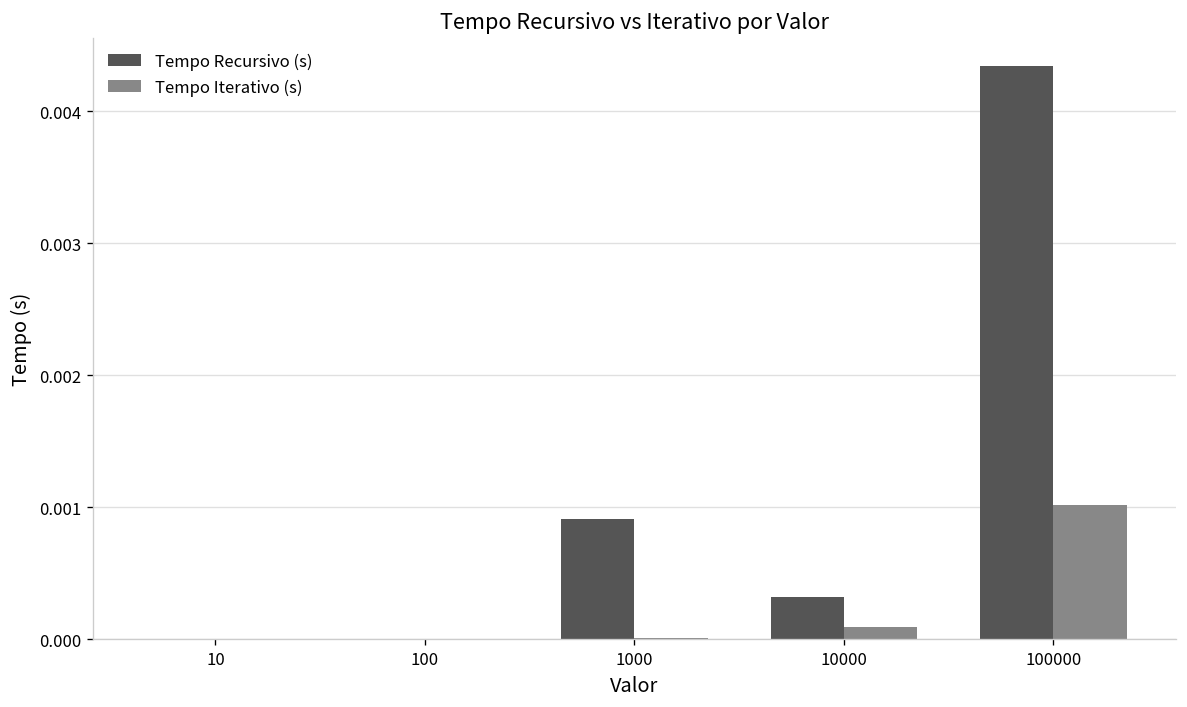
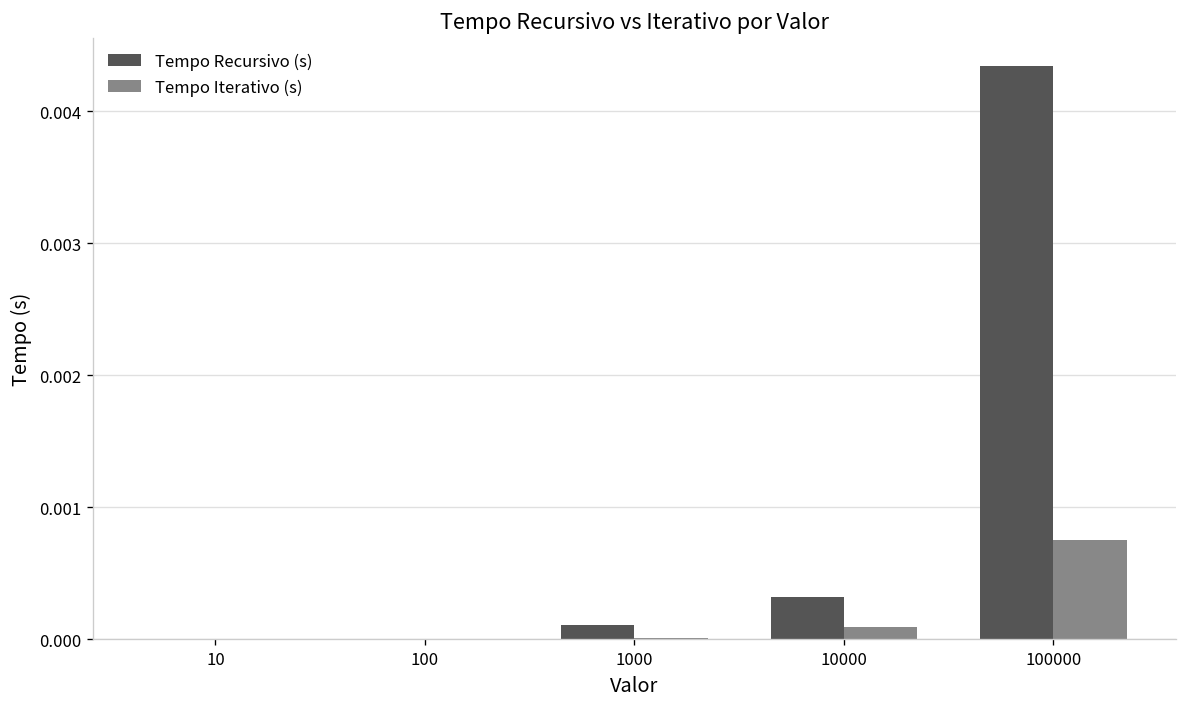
Tempo Recursivo (s), 1000: 0.00092 -> 0.00011
Tempo Iterativo (s), 100000: 0.00102 -> 0.00076
